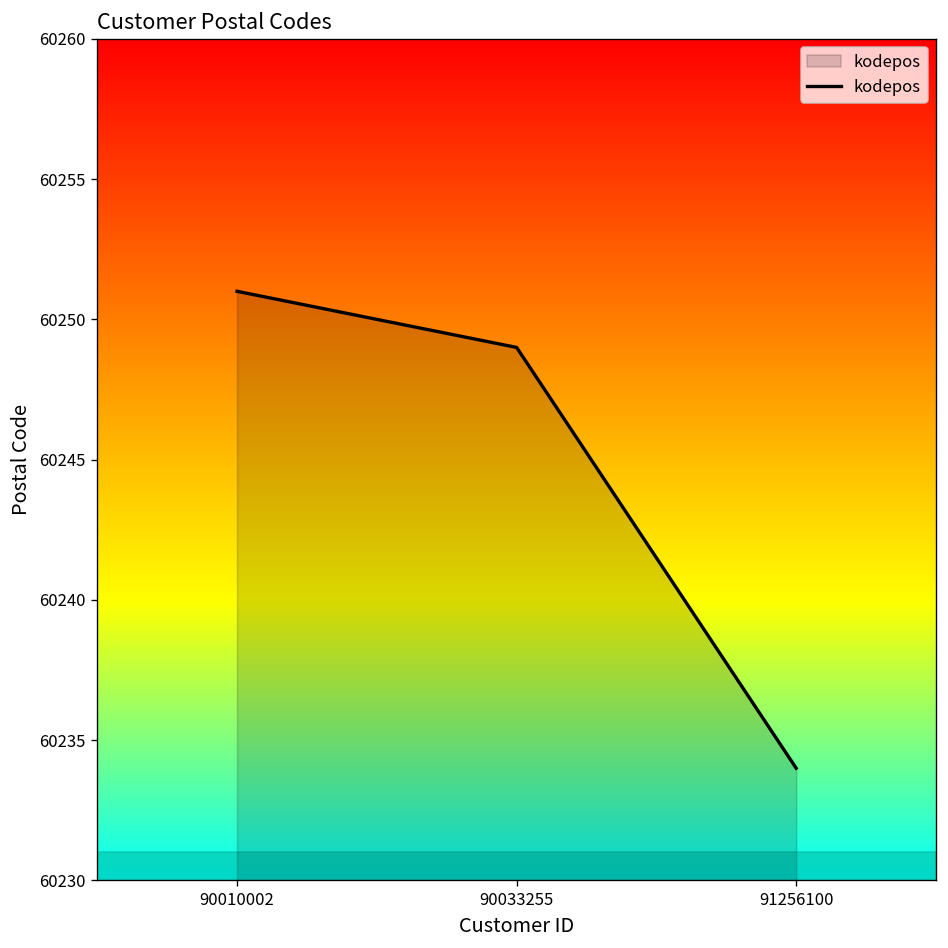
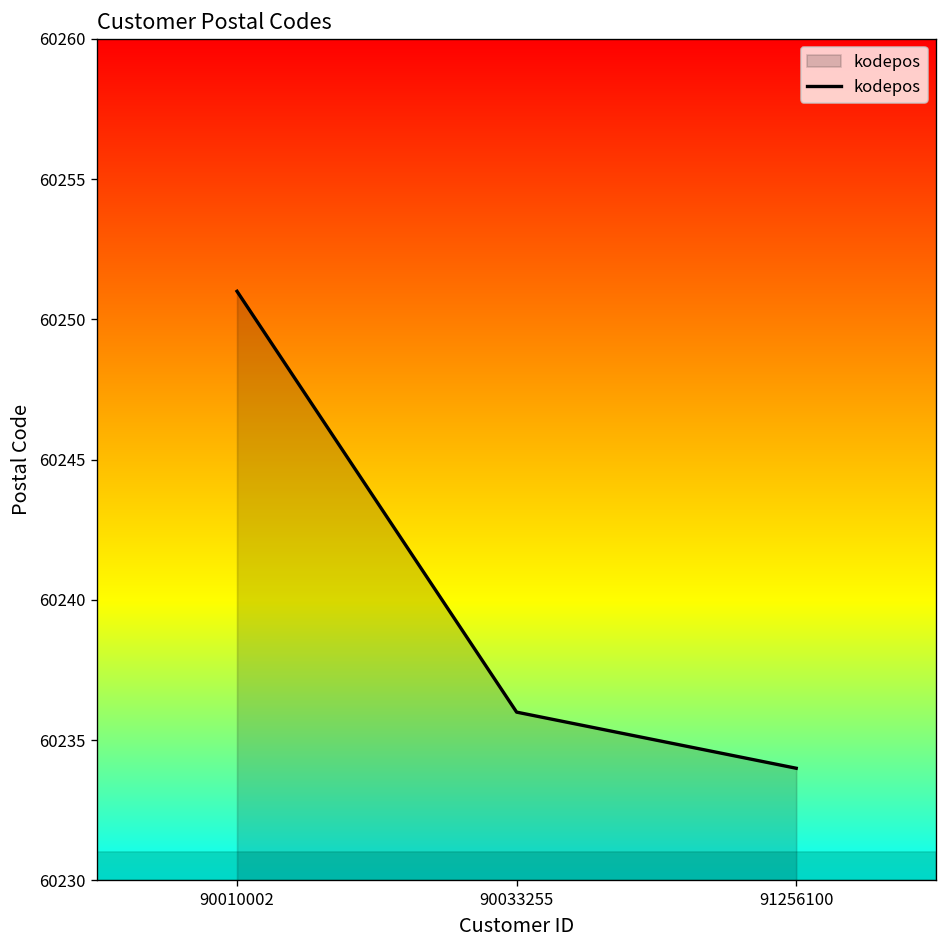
90033255: 60249 -> 60236
